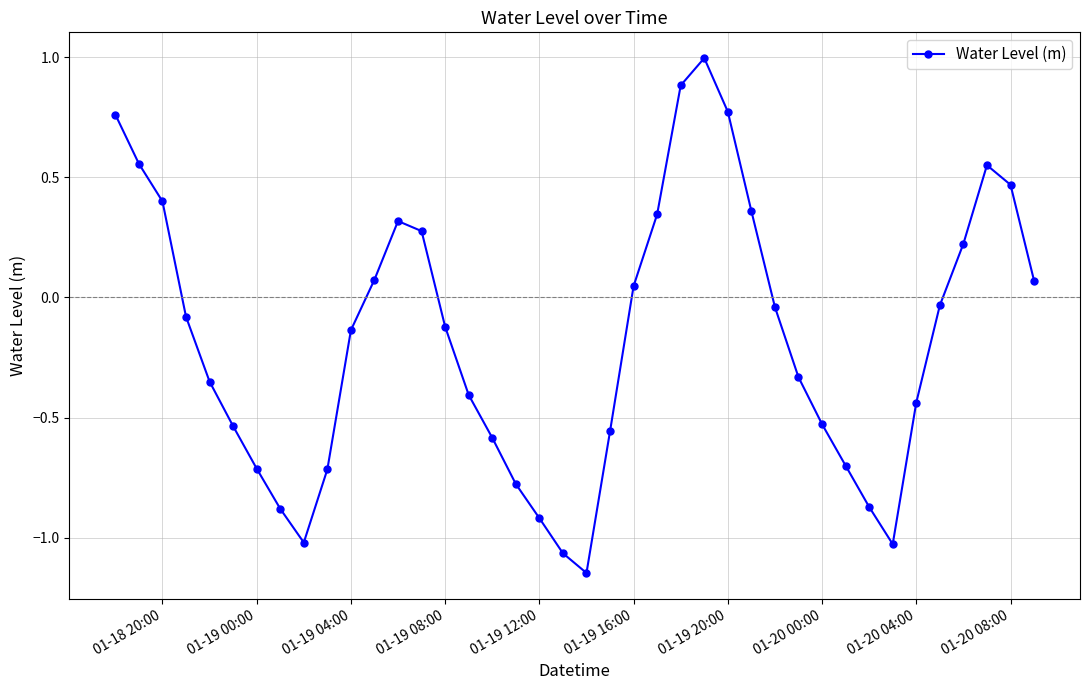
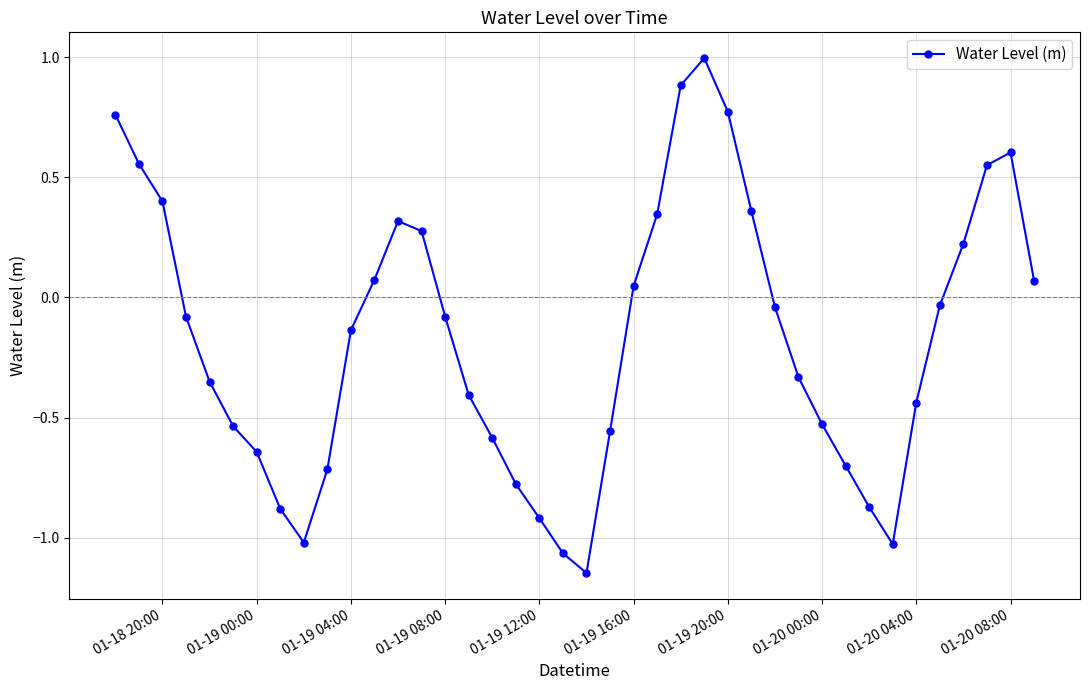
01-19 00:00: -0.71 -> -0.64
01-19 08:00: -0.12 -> -0.08
01-20 08:00: 0.47 -> 0.60
